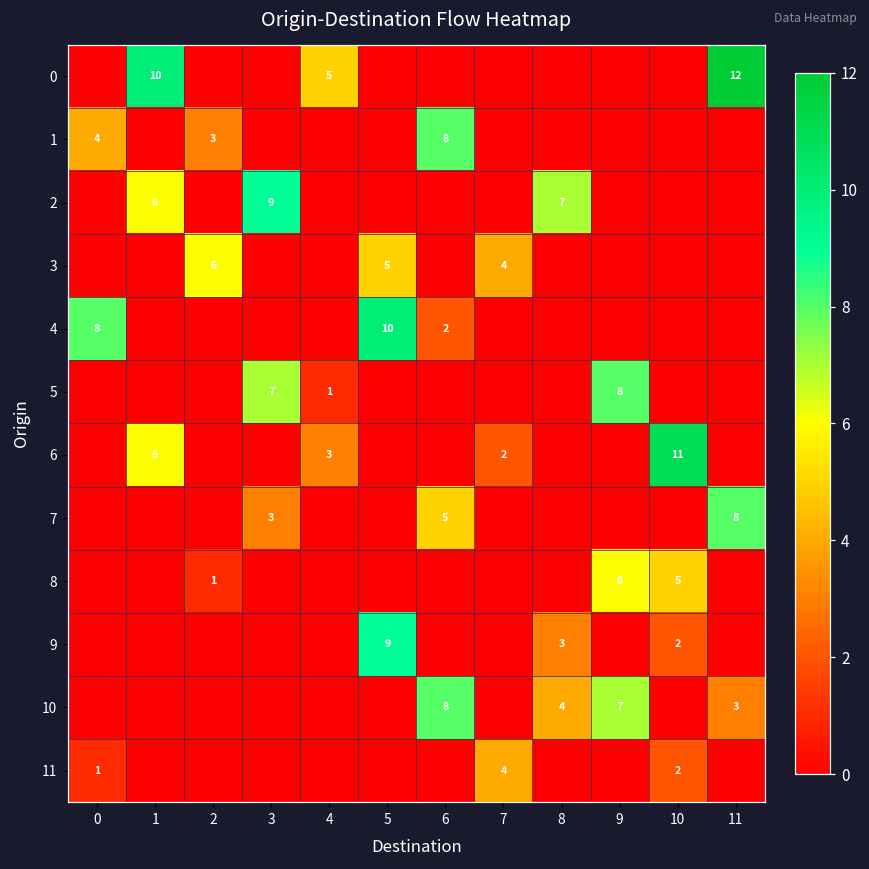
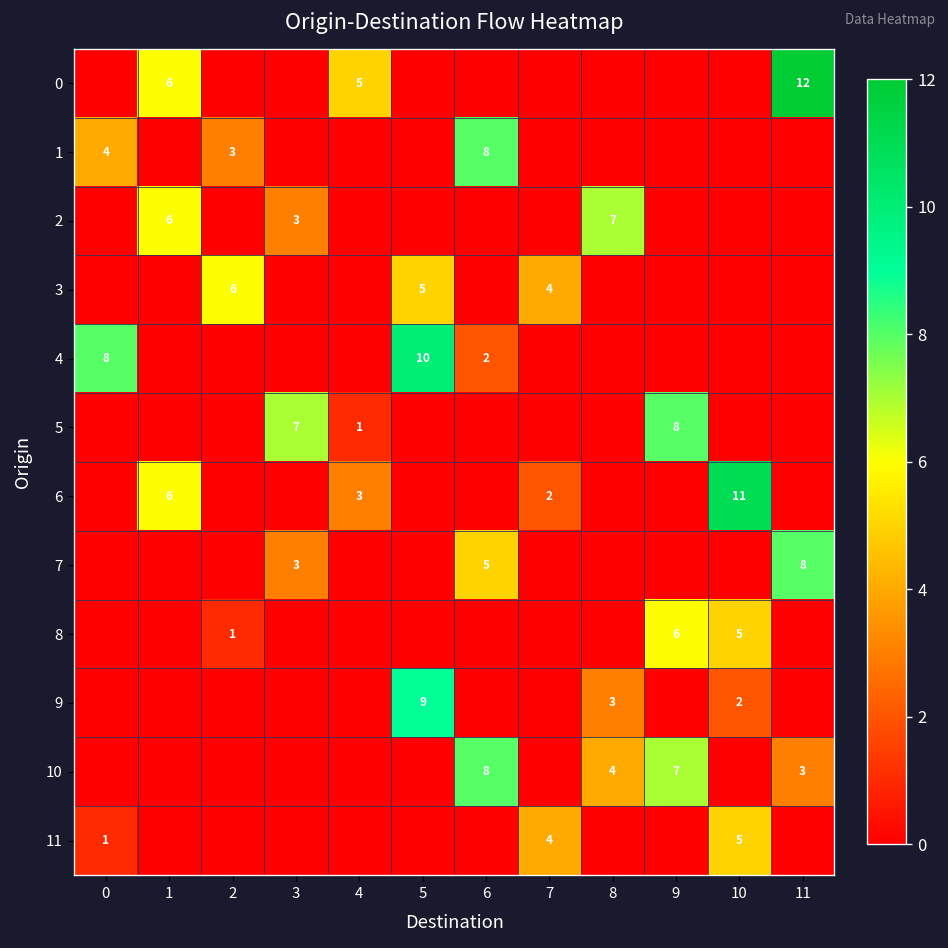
0, 1: 10 -> 6
2, 3: 9 -> 3
11, 10: 2 -> 5
